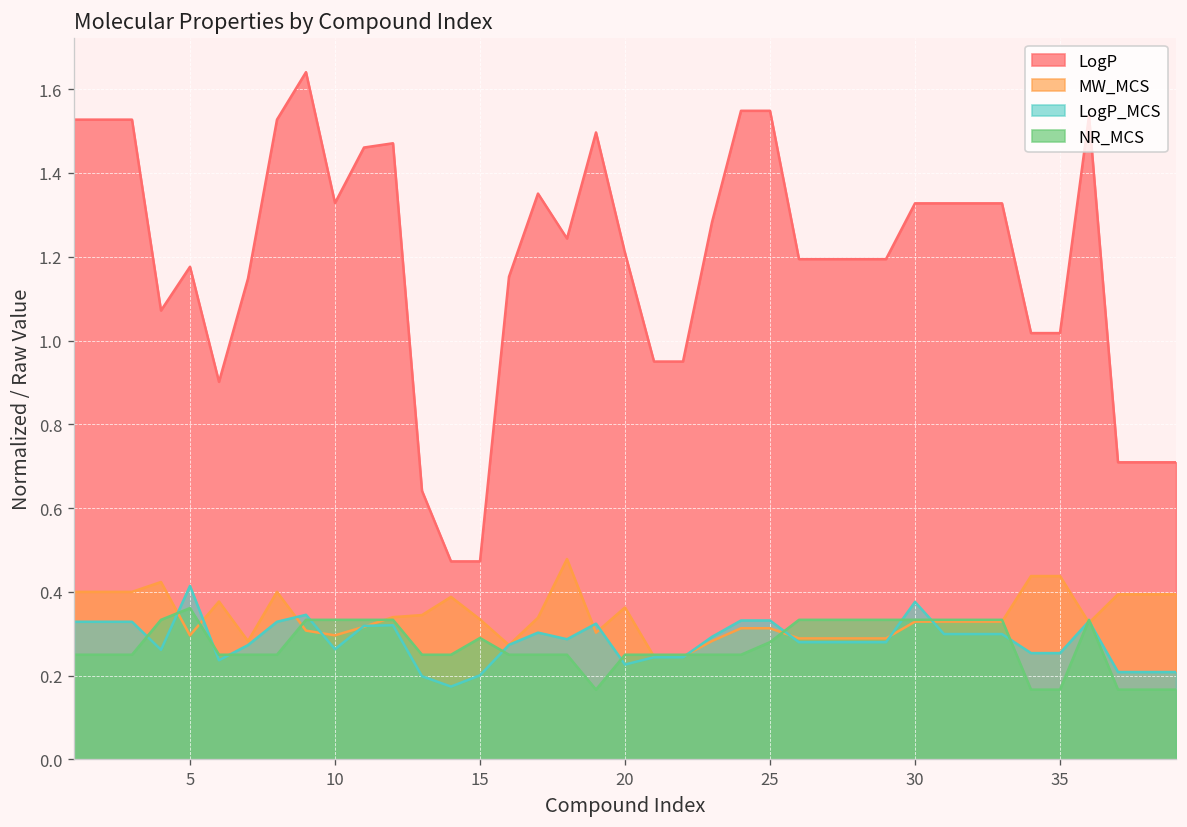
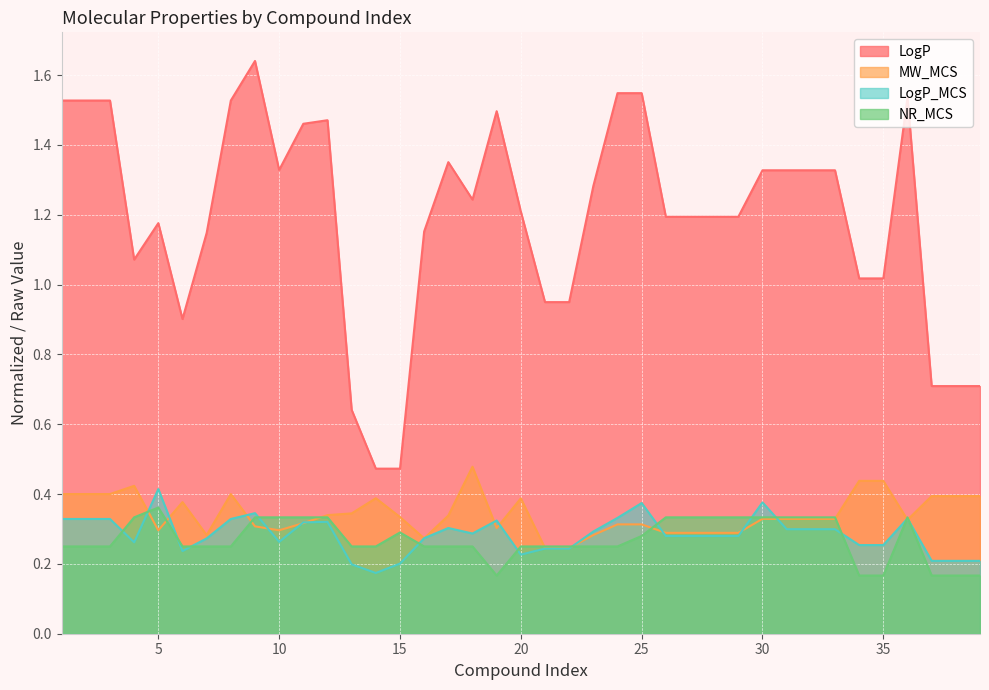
MW_MCS, 20: 0.36 -> 0.39
LogP_MCS, 25: 0.33 -> 0.37
